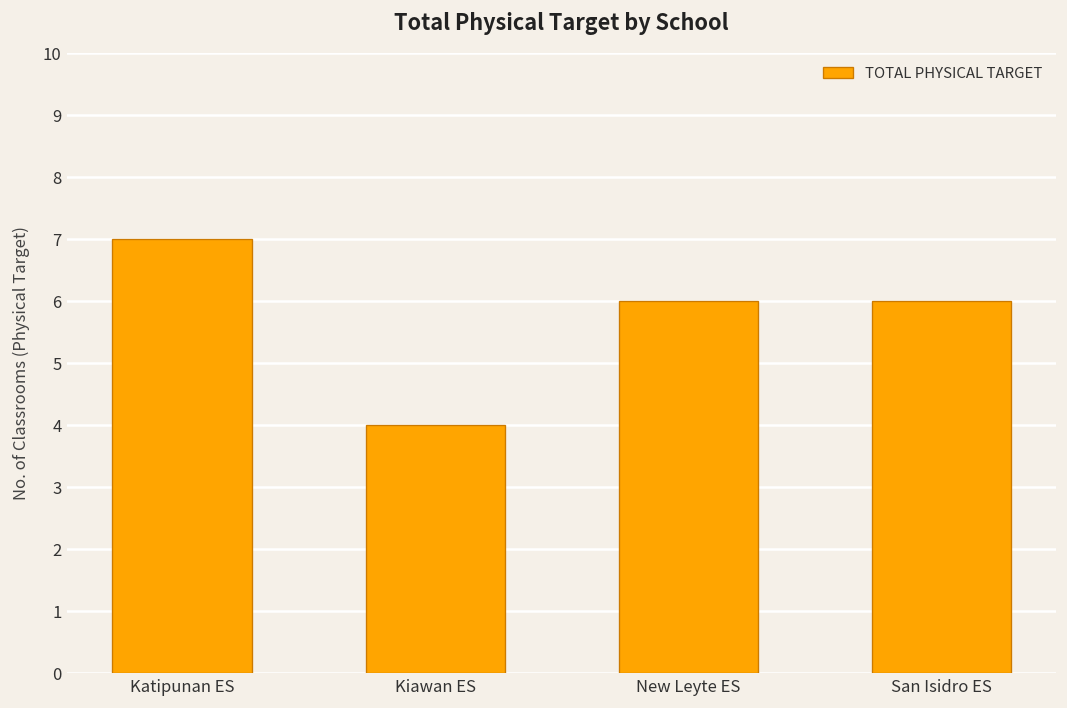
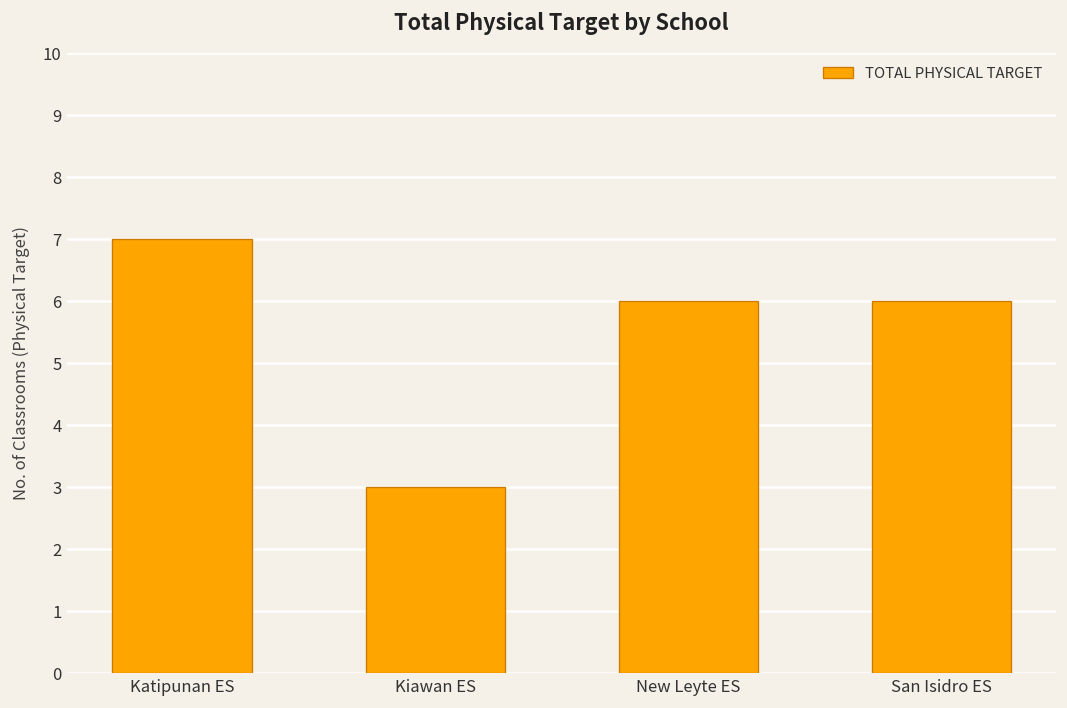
Kiawan ES: 4 -> 3
